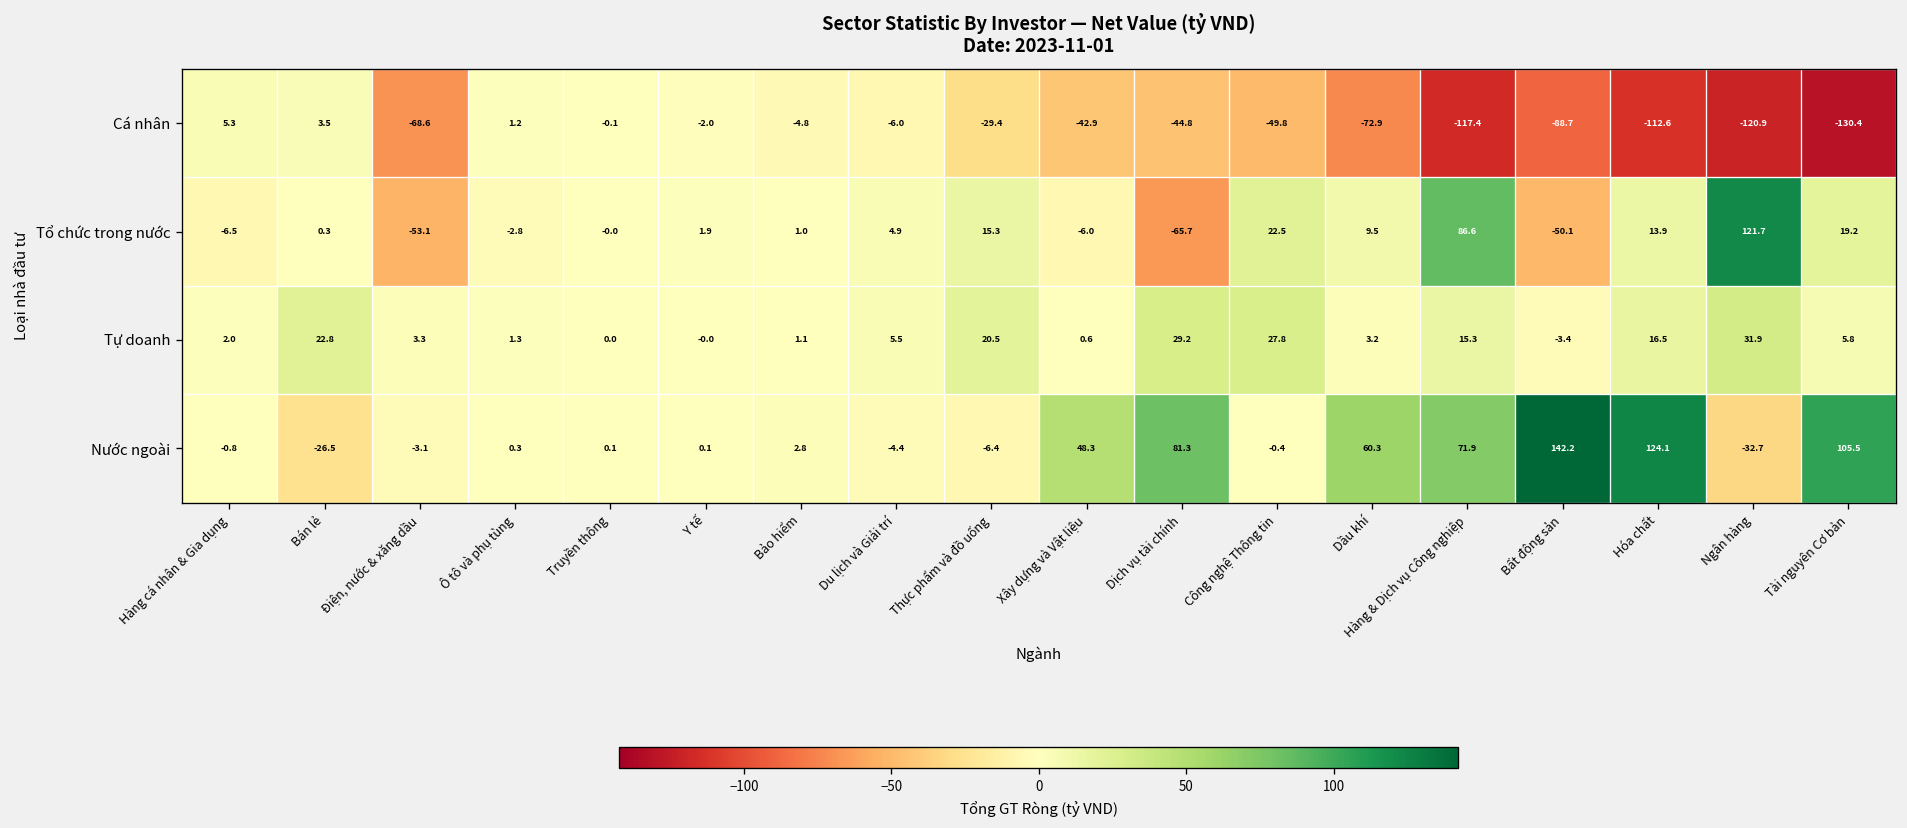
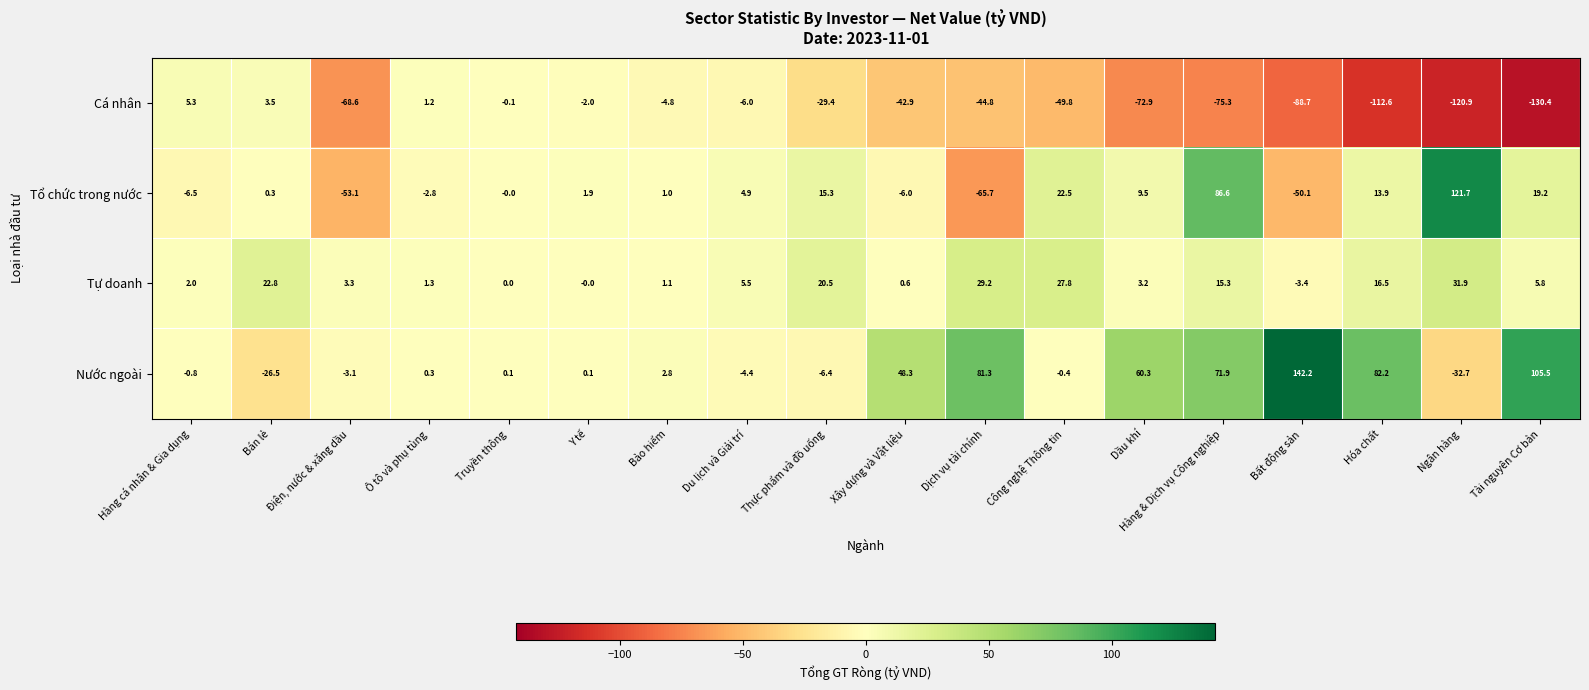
Cá nhân, Hàng & Dịch vụ Công nghiệp: -117.4 -> -75.3
Nước ngoài, Hóa chất: 124.1 -> 82.2
